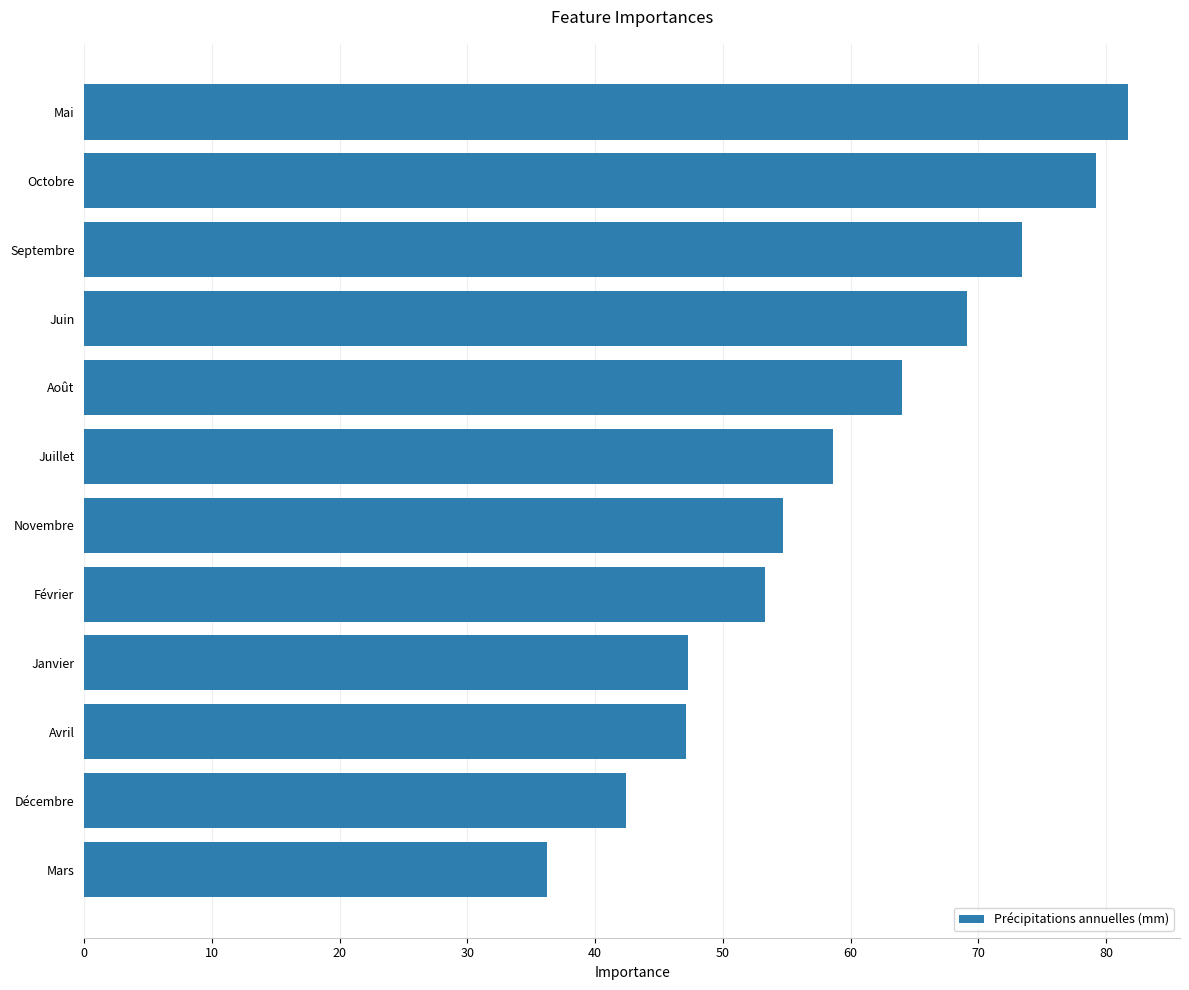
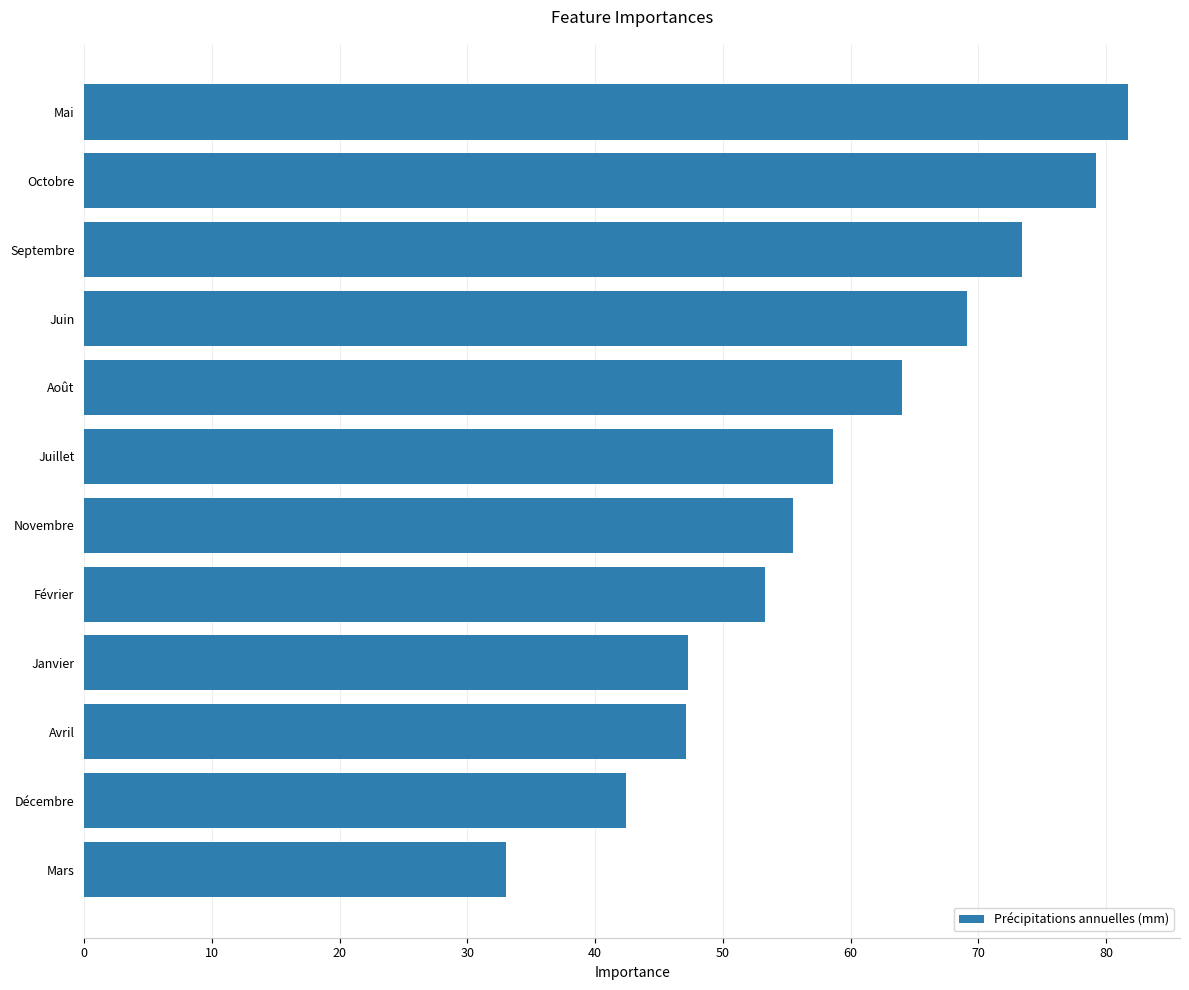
Novembre: 54.7 -> 55.5
Mars: 36.2 -> 33.0
